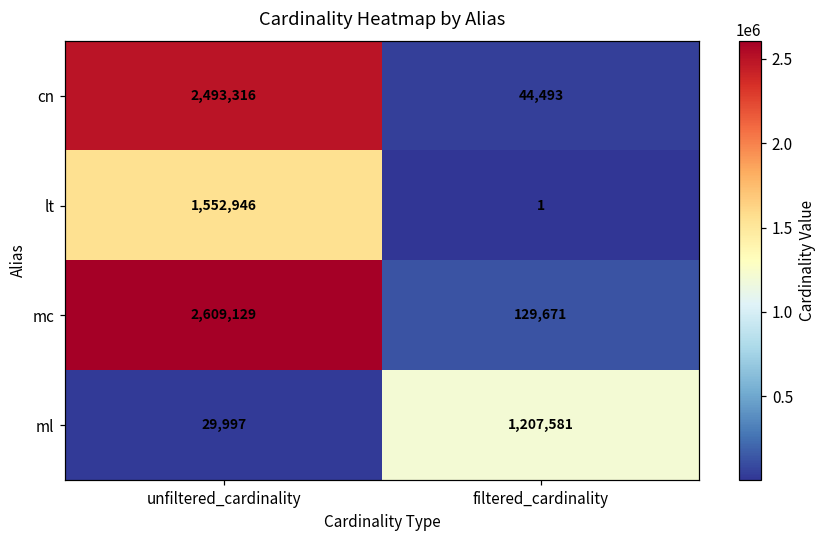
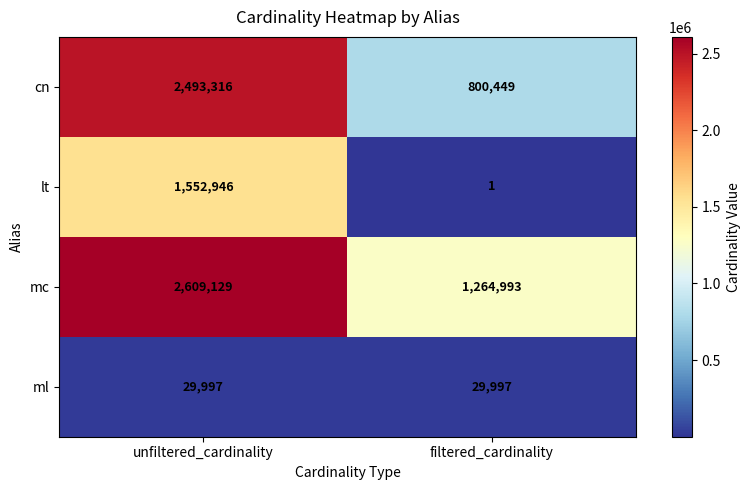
cn, filtered_cardinality: 44,493 -> 800,449
mc, filtered_cardinality: 129,671 -> 1,264,993
ml, filtered_cardinality: 1,207,581 -> 29,997
